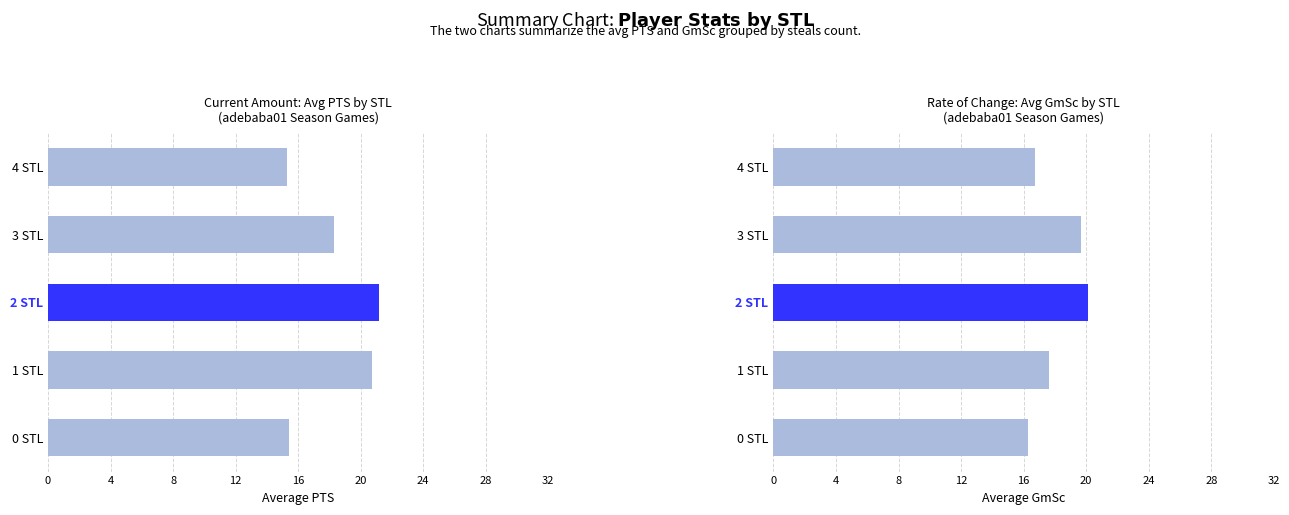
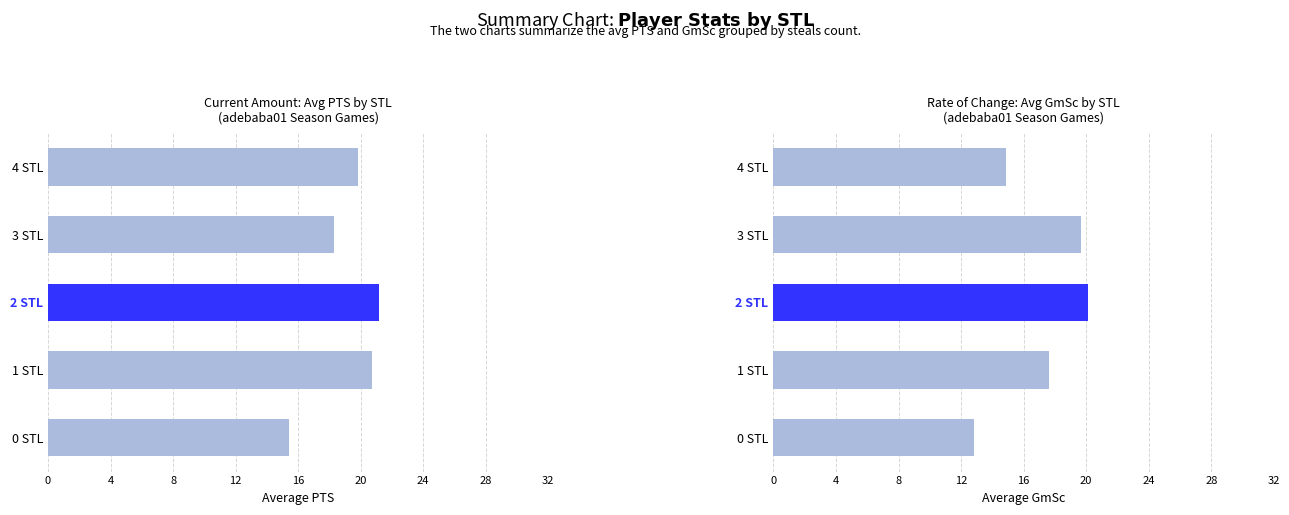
Current Amount: Avg PTS by STL (adebaba01 Season Games), 4 STL: 15.3 -> 19.8
Rate of Change: Avg GmSc by STL (adebaba01 Season Games), 4 STL: 16.7 -> 14.9
Rate of Change: Avg GmSc by STL (adebaba01 Season Games), 0 STL: 16.3 -> 12.8
